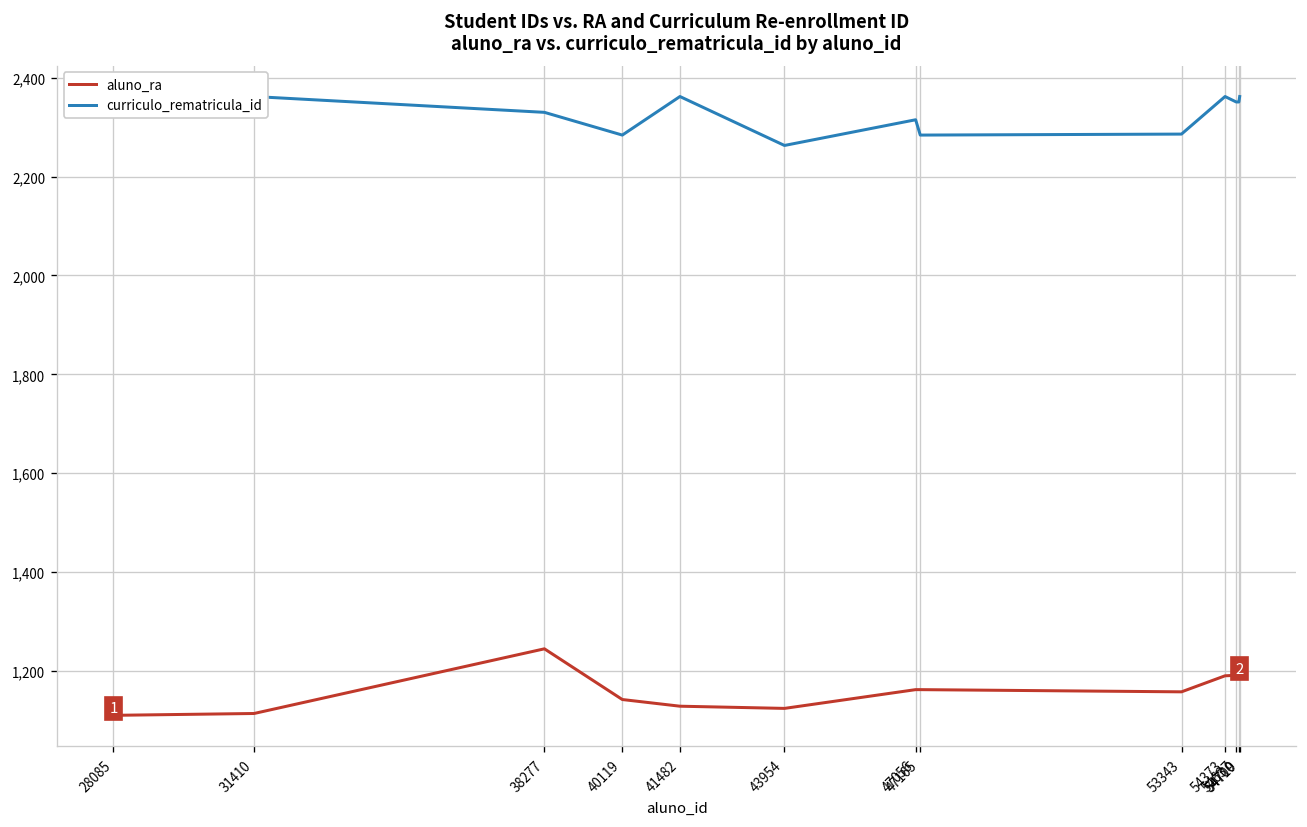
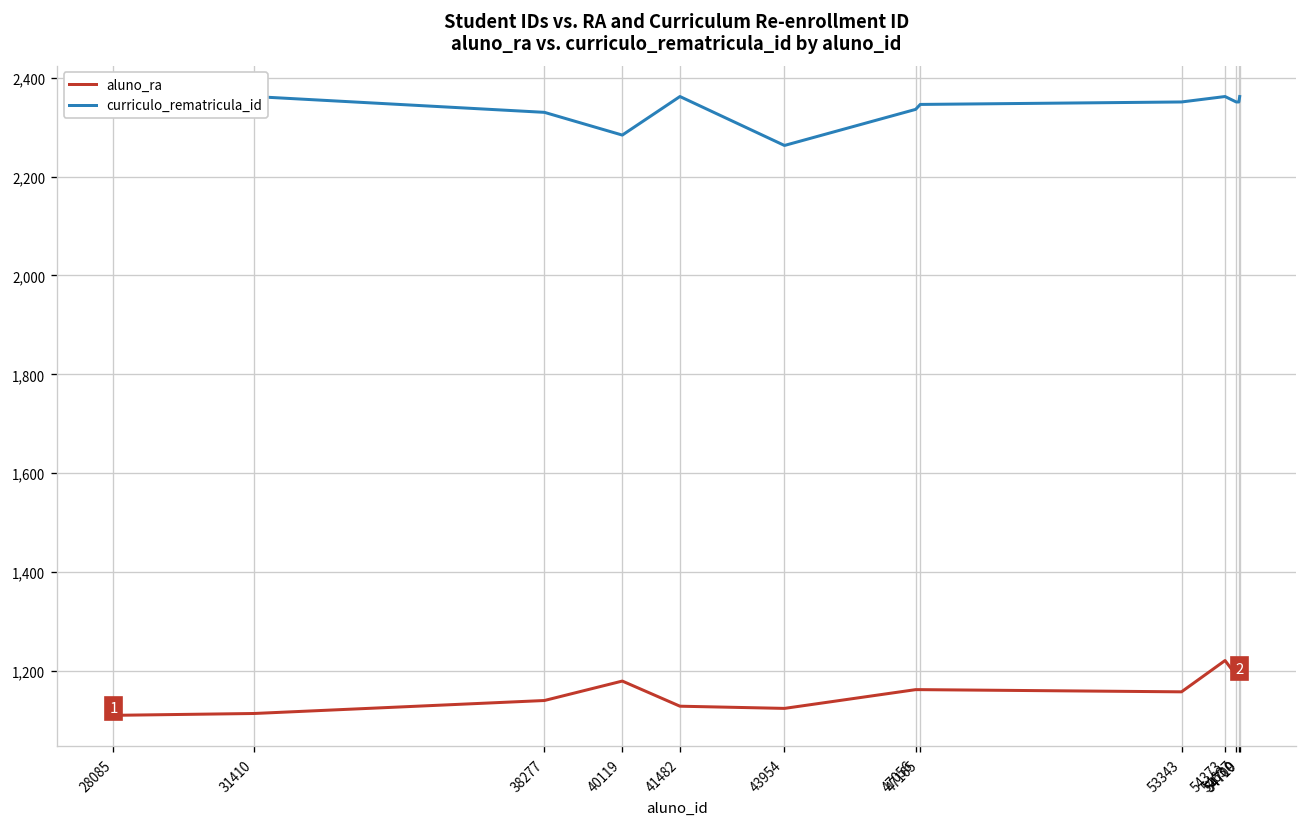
aluno_ra, 38277: 1,240 -> 1,140
aluno_ra, 40119: 1,140 -> 1,180
curriculo_rematricula_id, 47056: 2,320 -> 2,340
curriculo_rematricula_id, 47165: 2,280 -> 2,350
curriculo_rematricula_id, 53343: 2,290 -> 2,350
aluno_ra, 54373: 1,190 -> 1,220
